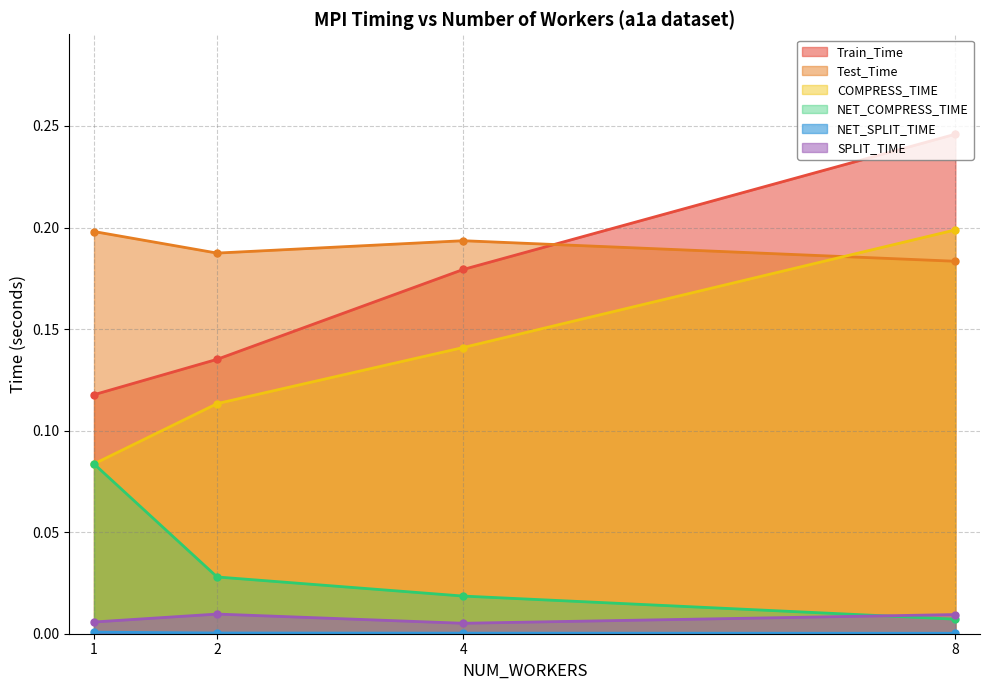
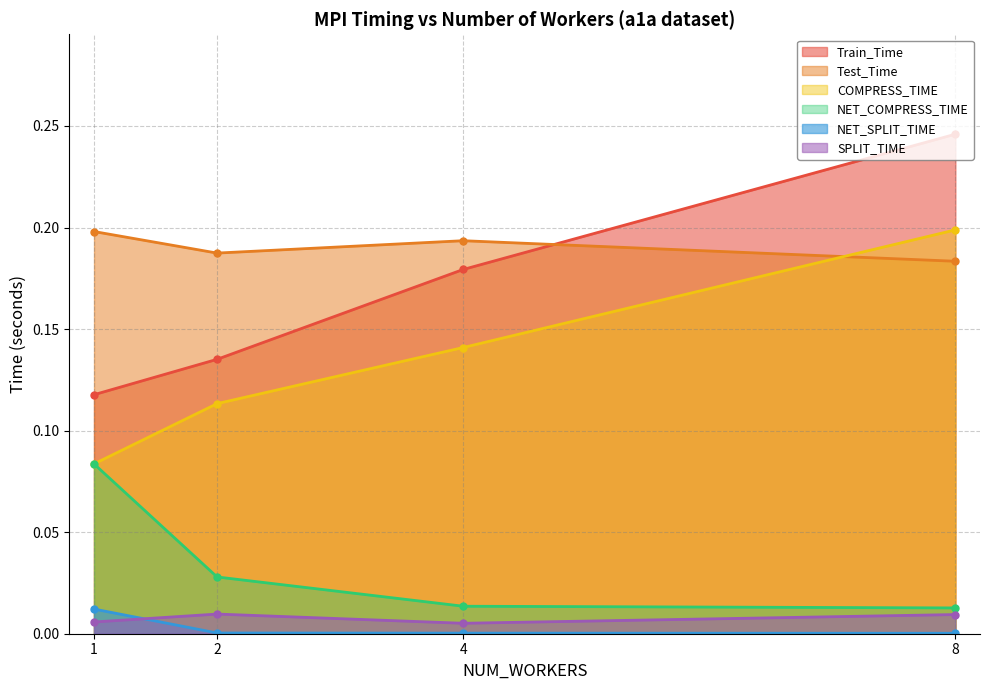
NET_SPLIT_TIME, 1: 0.001 -> 0.012
NET_COMPRESS_TIME, 4: 0.019 -> 0.014
NET_COMPRESS_TIME, 8: 0.007 -> 0.013
